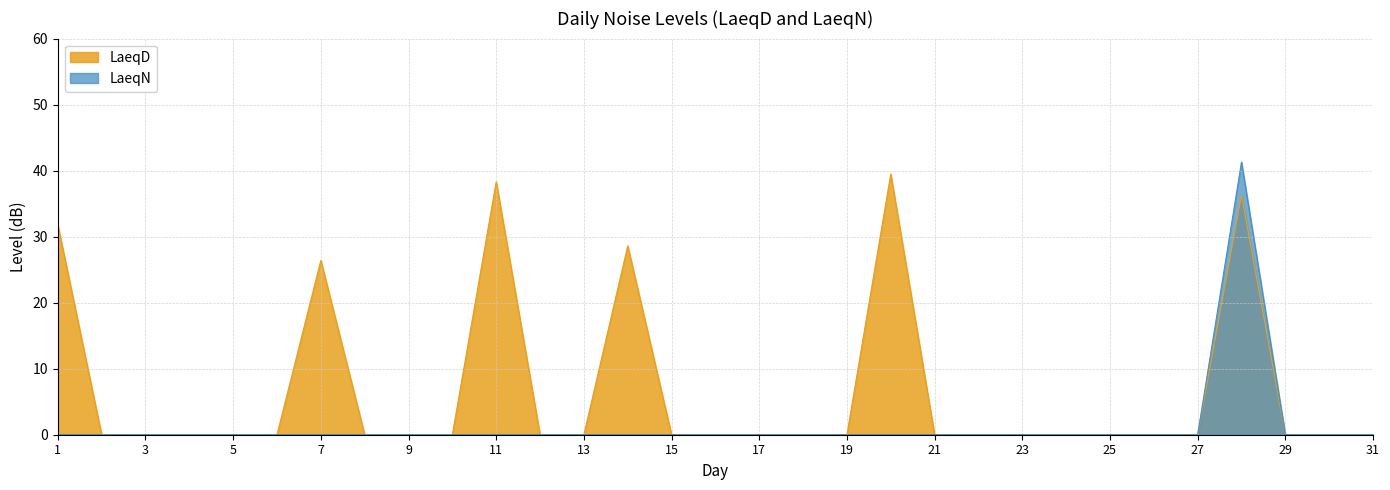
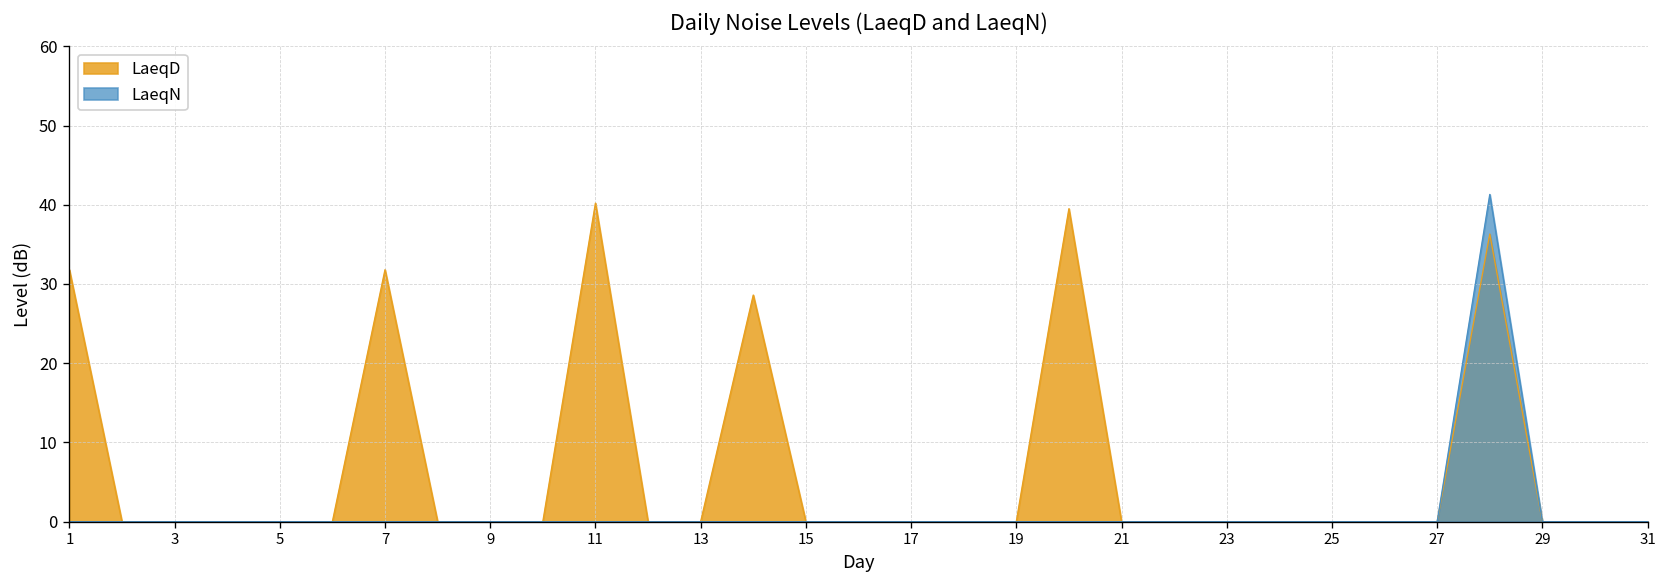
LaeqD, 7: 26 -> 32
LaeqD, 11: 38 -> 40
